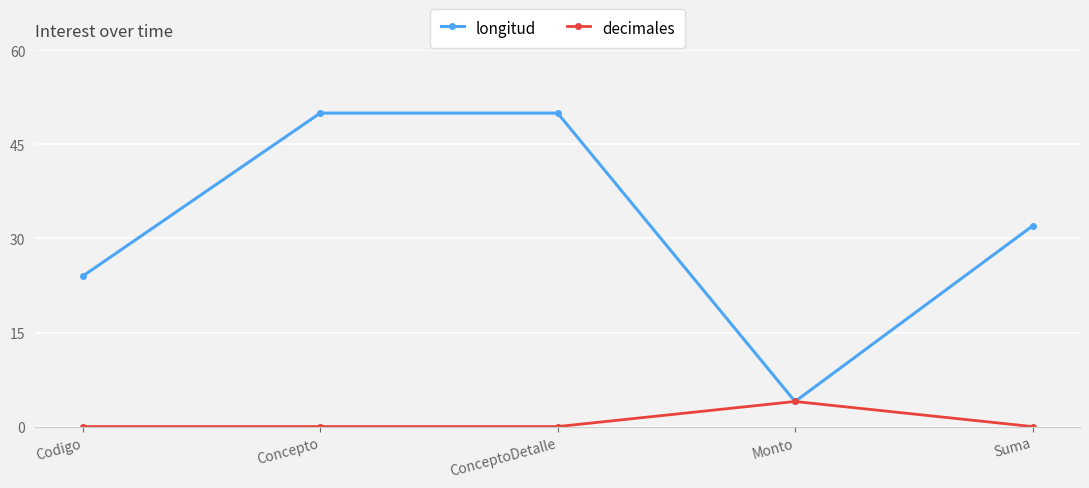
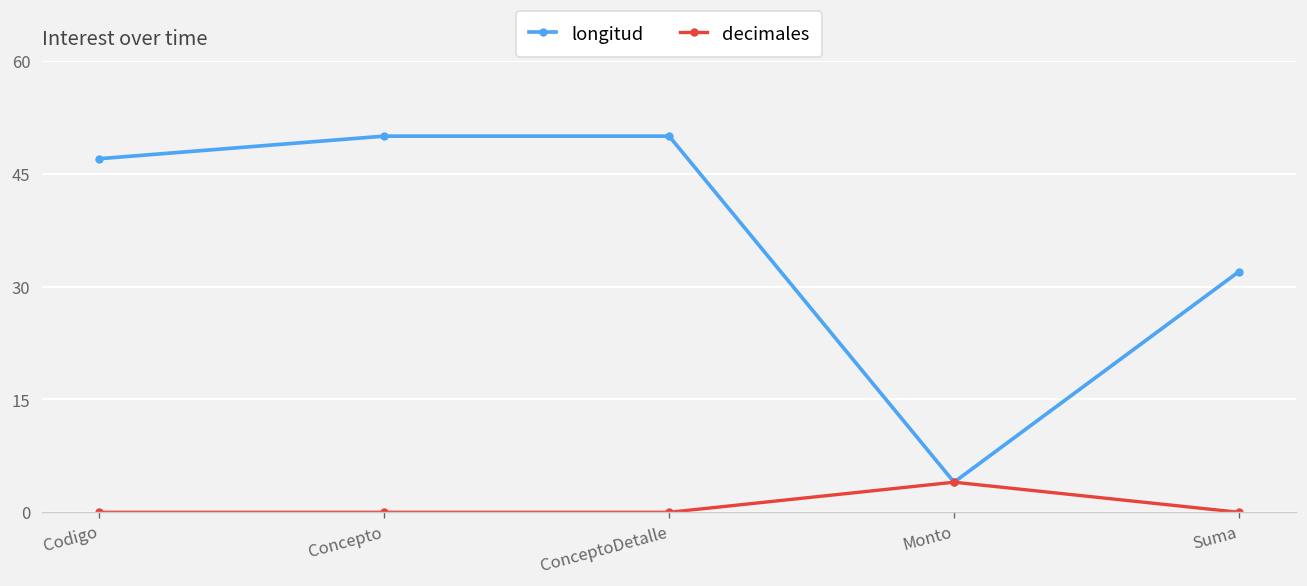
longitud, Codigo: 24 -> 47
